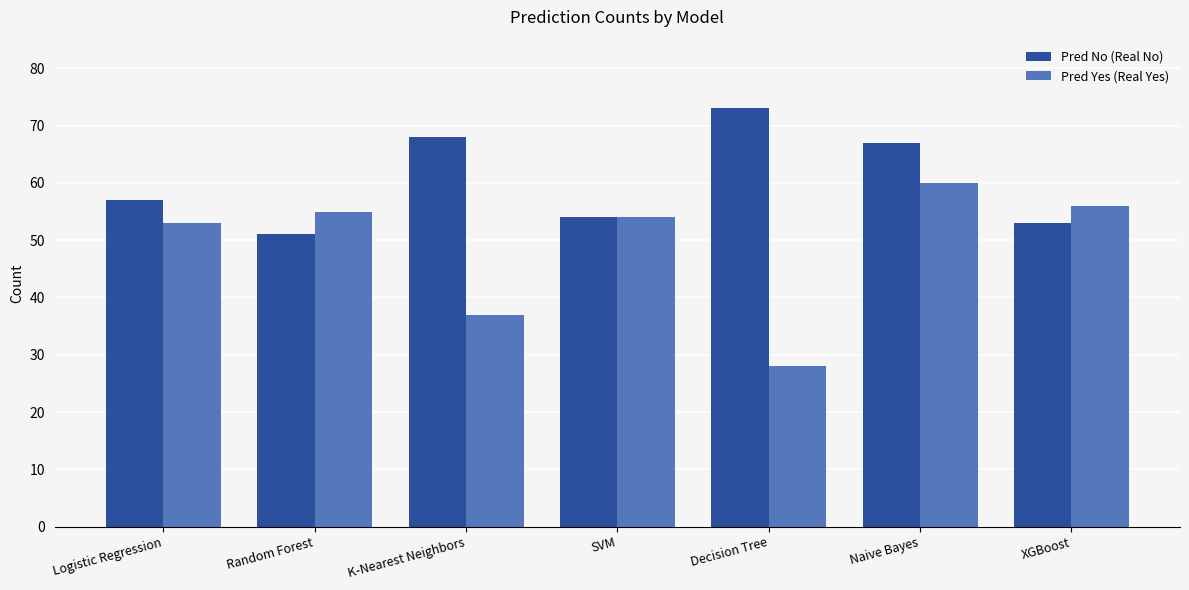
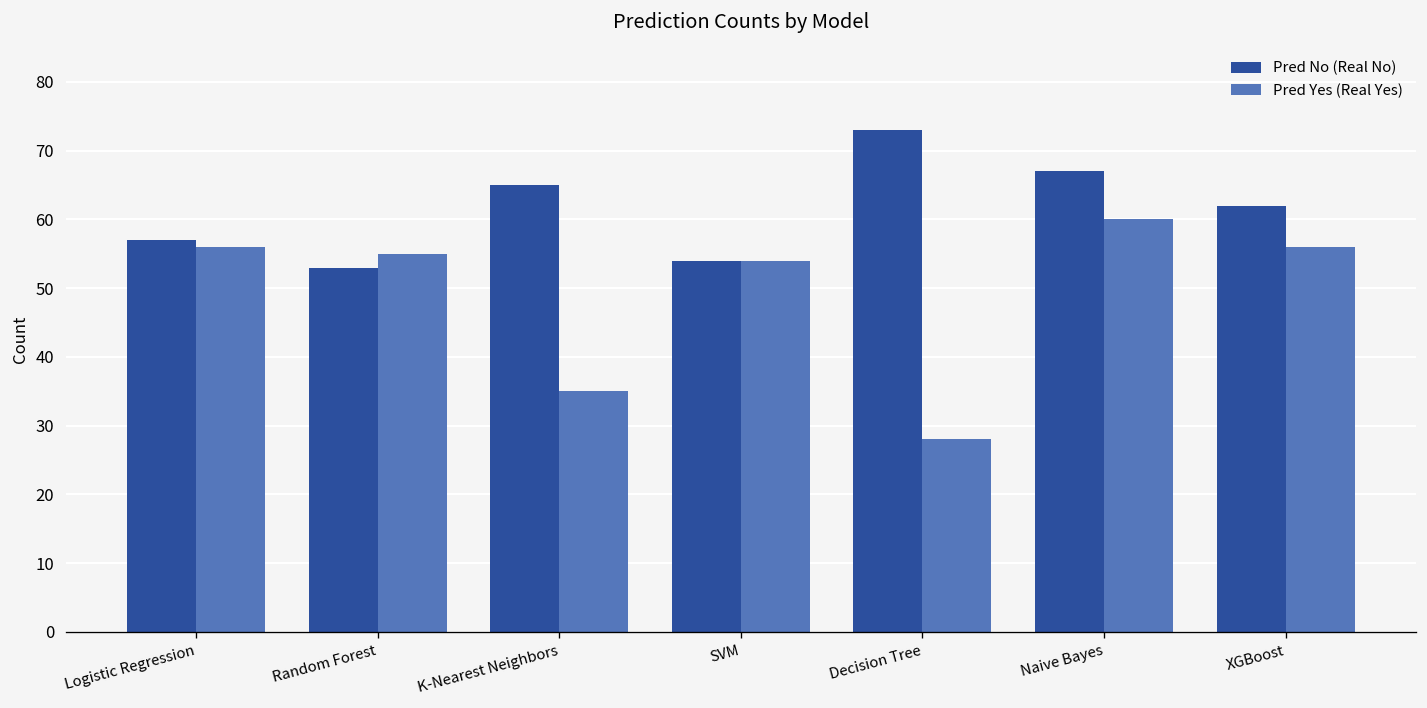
Pred Yes (Real Yes), Logistic Regression: 53 -> 56
Pred No (Real No), Random Forest: 51 -> 53
Pred No (Real No), K-Nearest Neighbors: 68 -> 65
Pred Yes (Real Yes), K-Nearest Neighbors: 37 -> 35
Pred No (Real No), XGBoost: 53 -> 62
